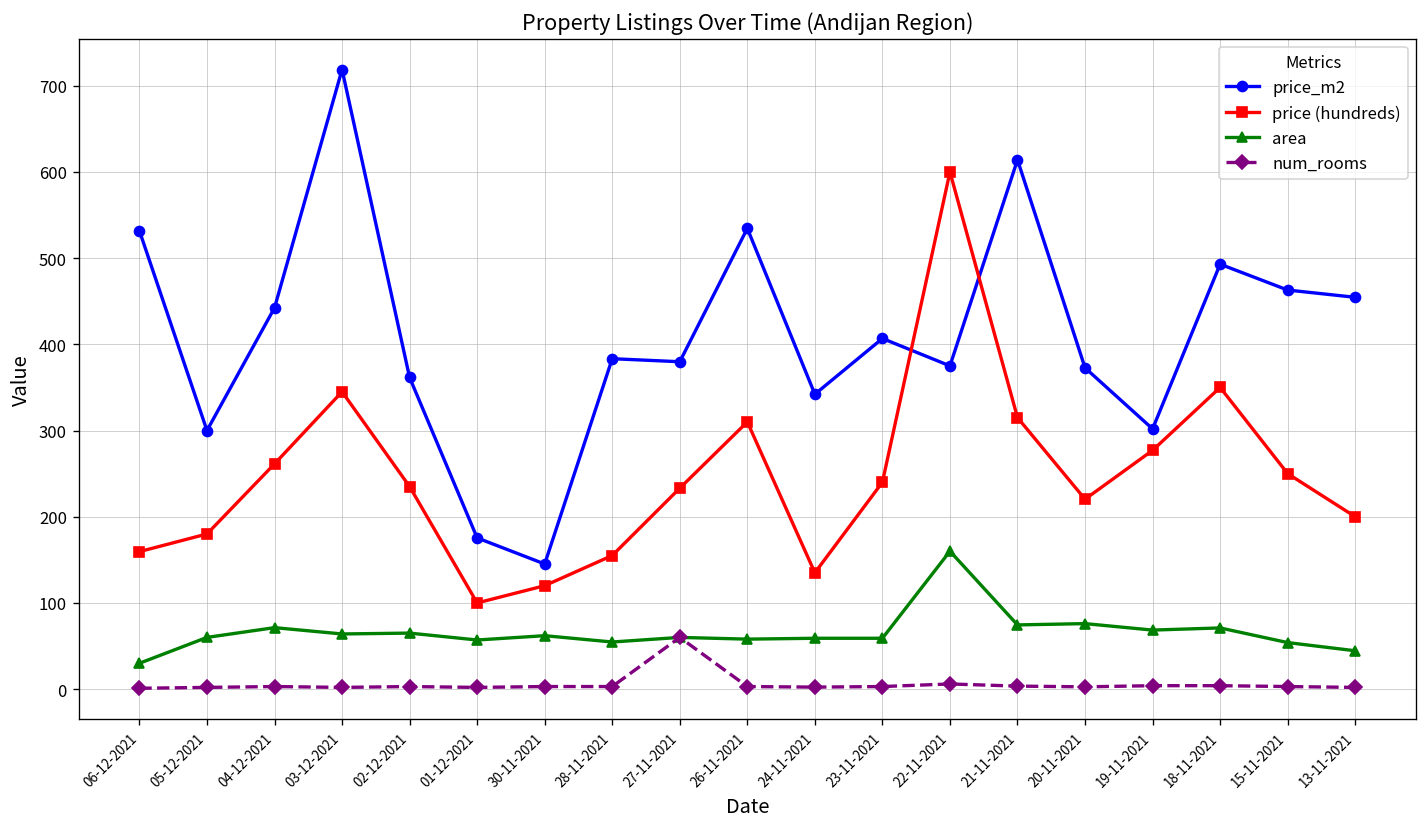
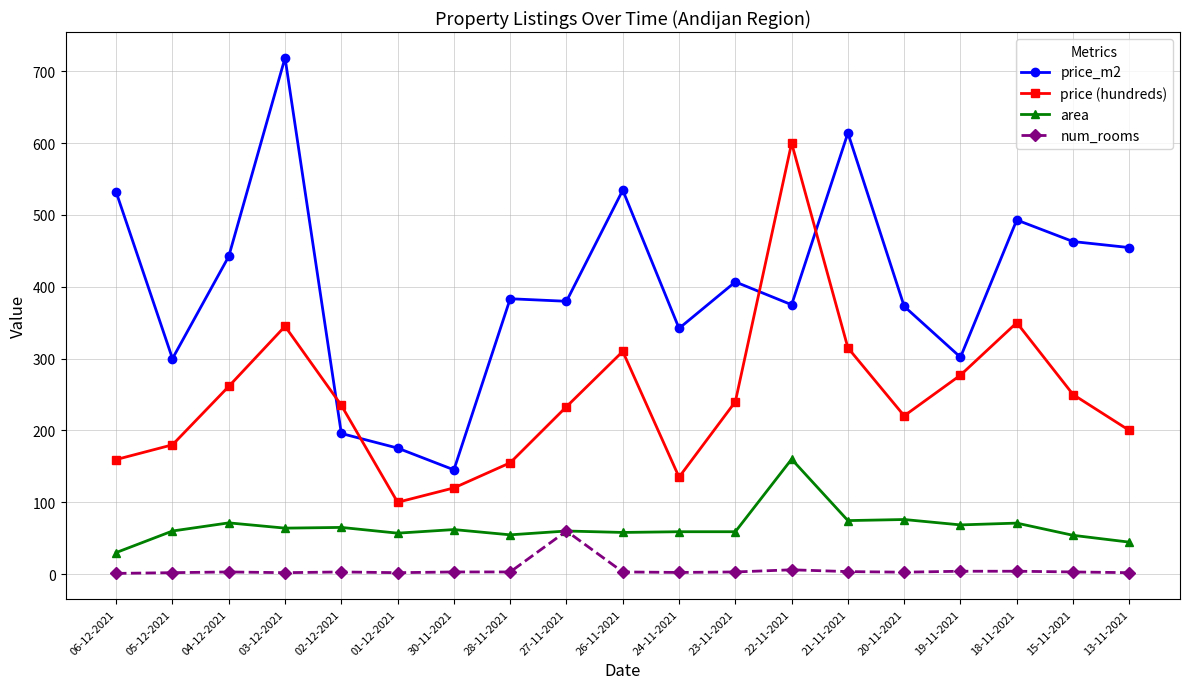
price_m2, 02-12-2021: 360 -> 200
